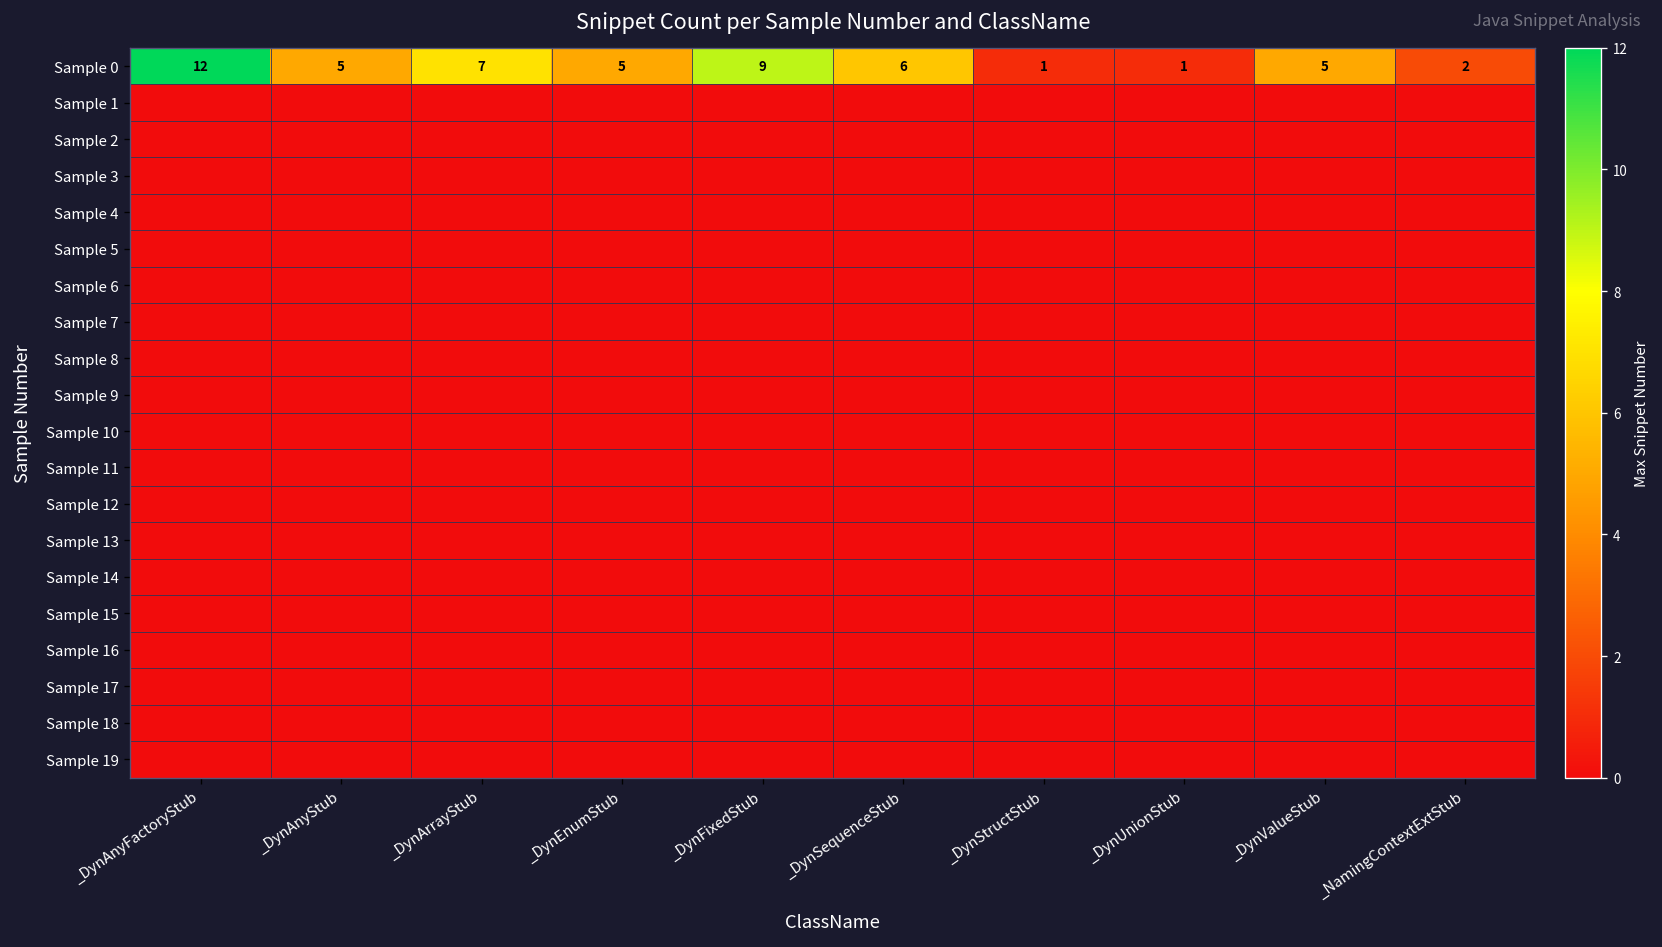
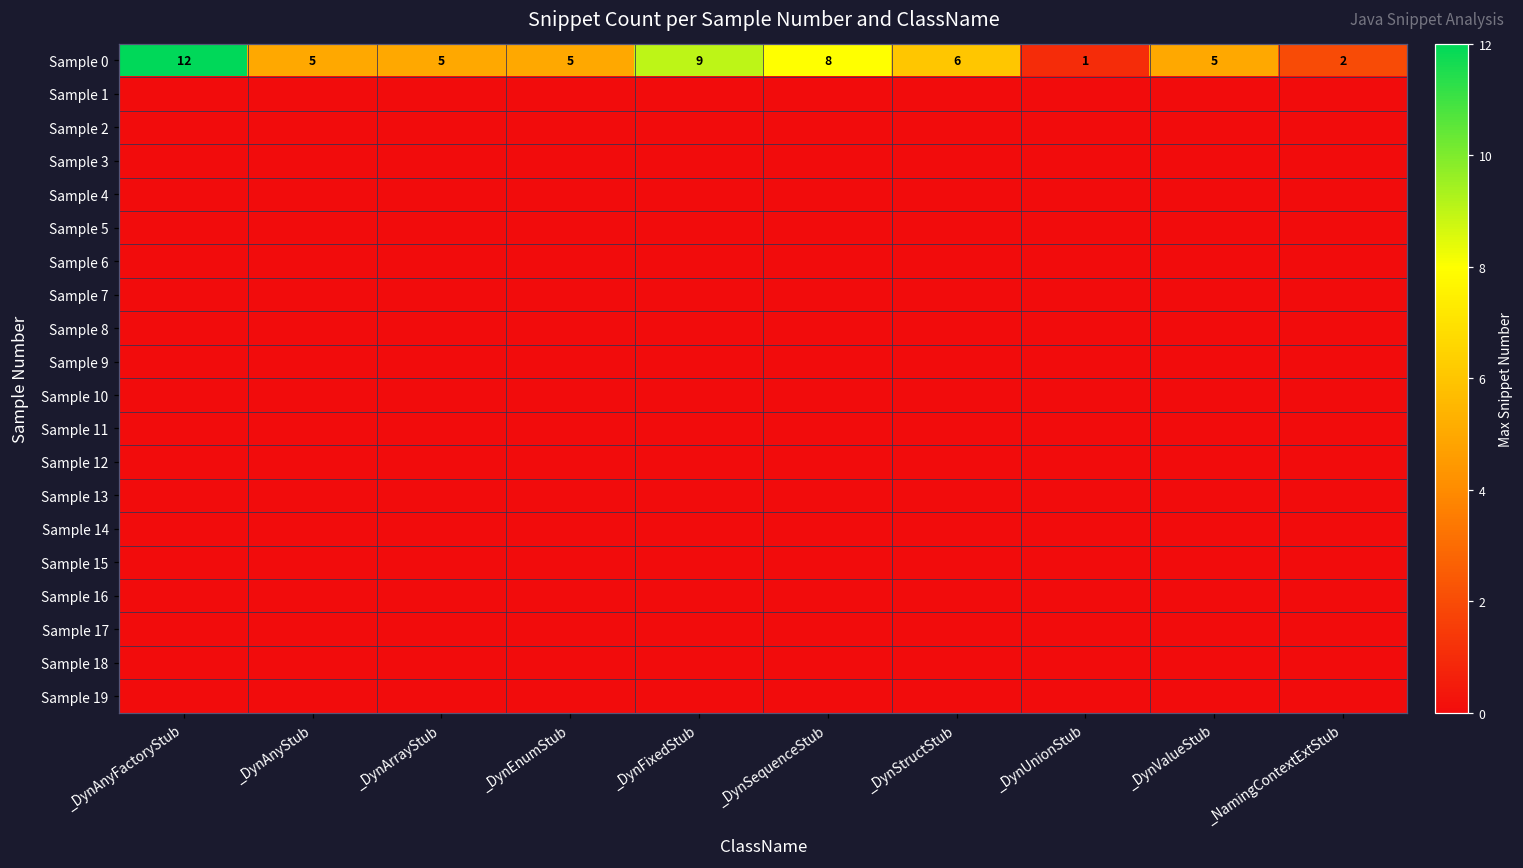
Sample 0, _DynArrayStub: 7 -> 5
Sample 0, _DynSequenceStub: 6 -> 8
Sample 0, _DynStructStub: 1 -> 6
